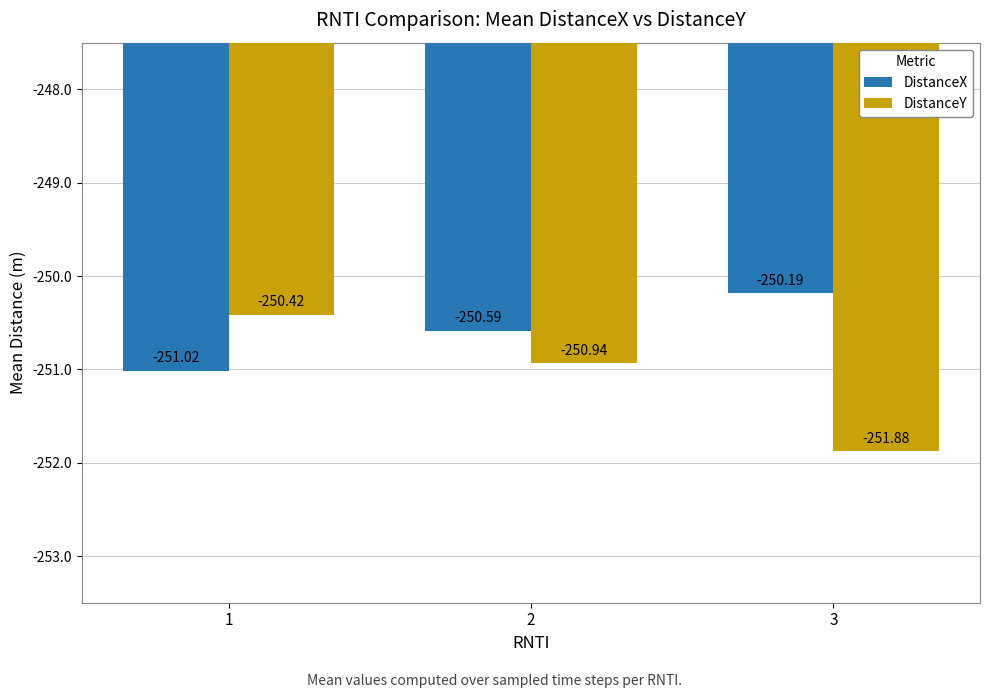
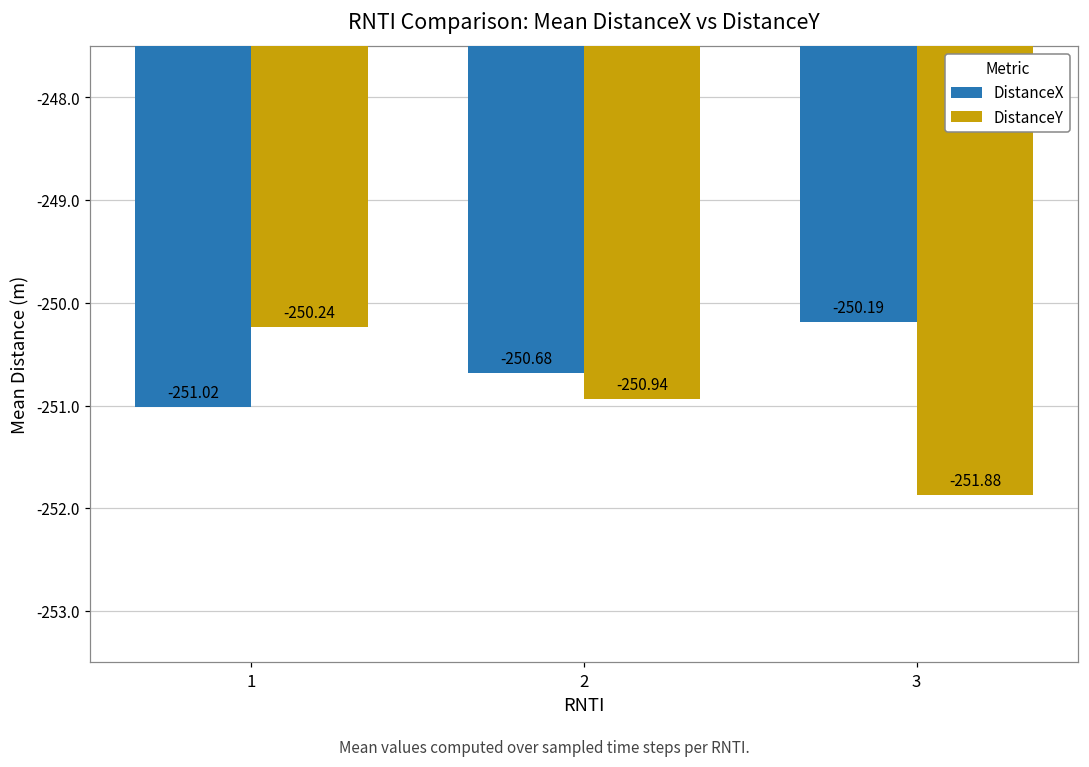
DistanceY, 1: -250.42 -> -250.24
DistanceX, 2: -250.59 -> -250.68
